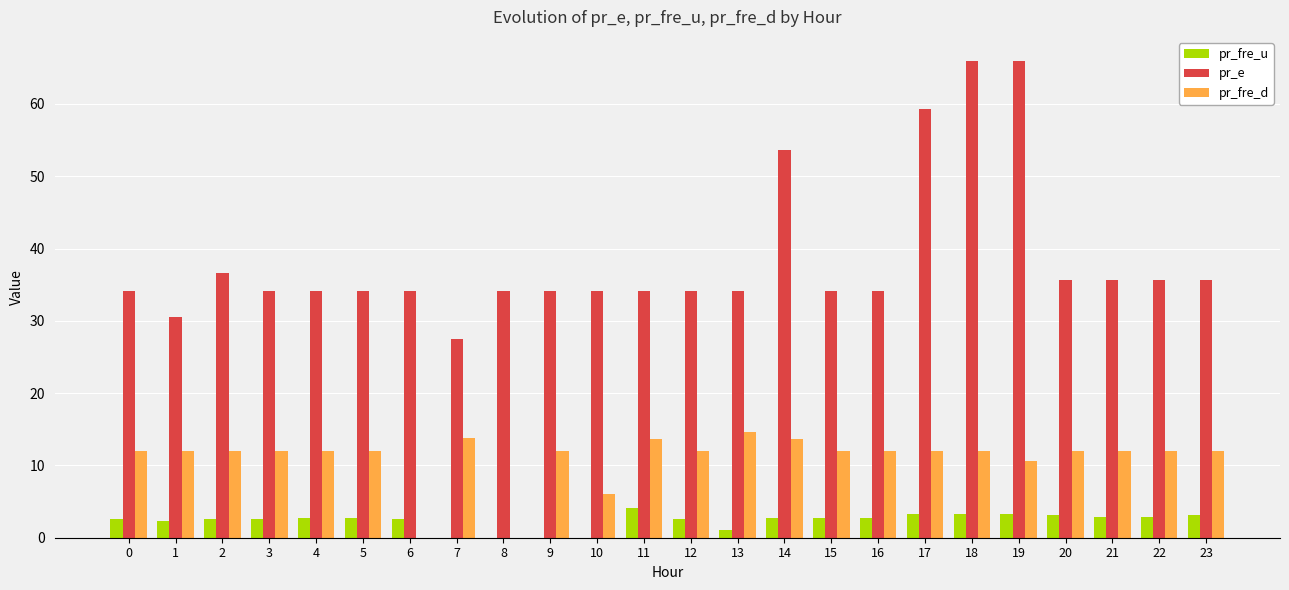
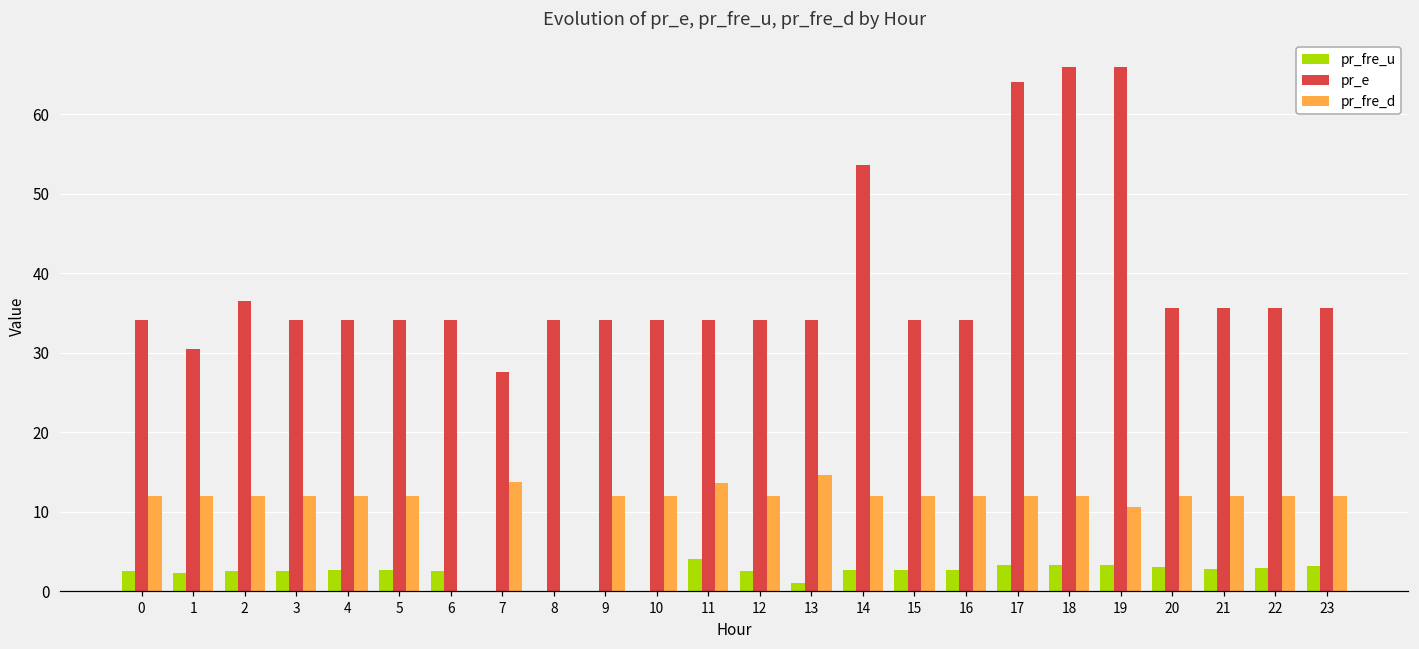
pr_fre_d, 10: 6 -> 12
pr_fre_d, 14: 14 -> 12
pr_e, 17: 59 -> 64
